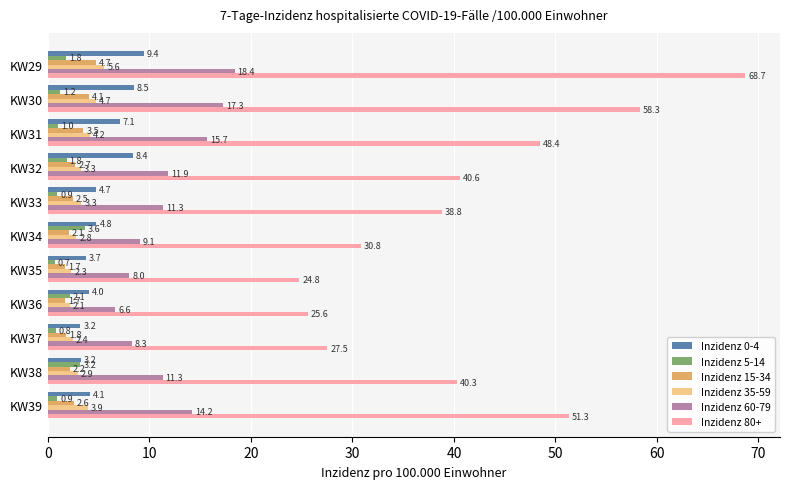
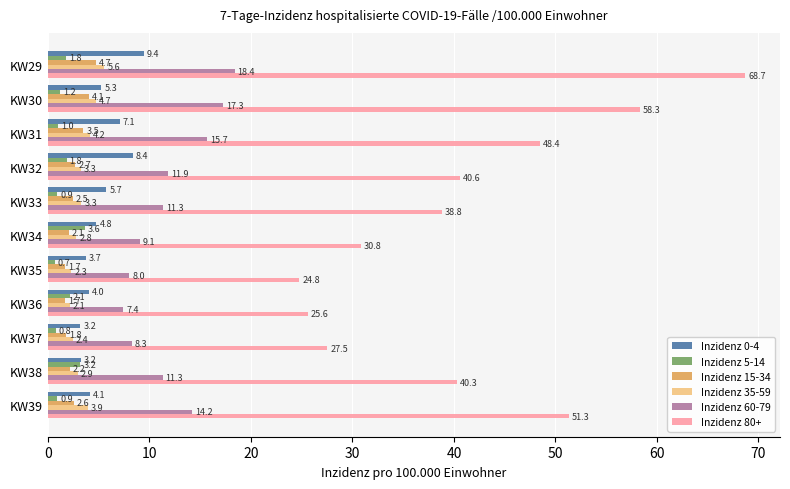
Inzidenz 0-4, KW30: 8.5 -> 5.3
Inzidenz 0-4, KW33: 4.7 -> 5.7
Inzidenz 60-79, KW36: 6.6 -> 7.4
